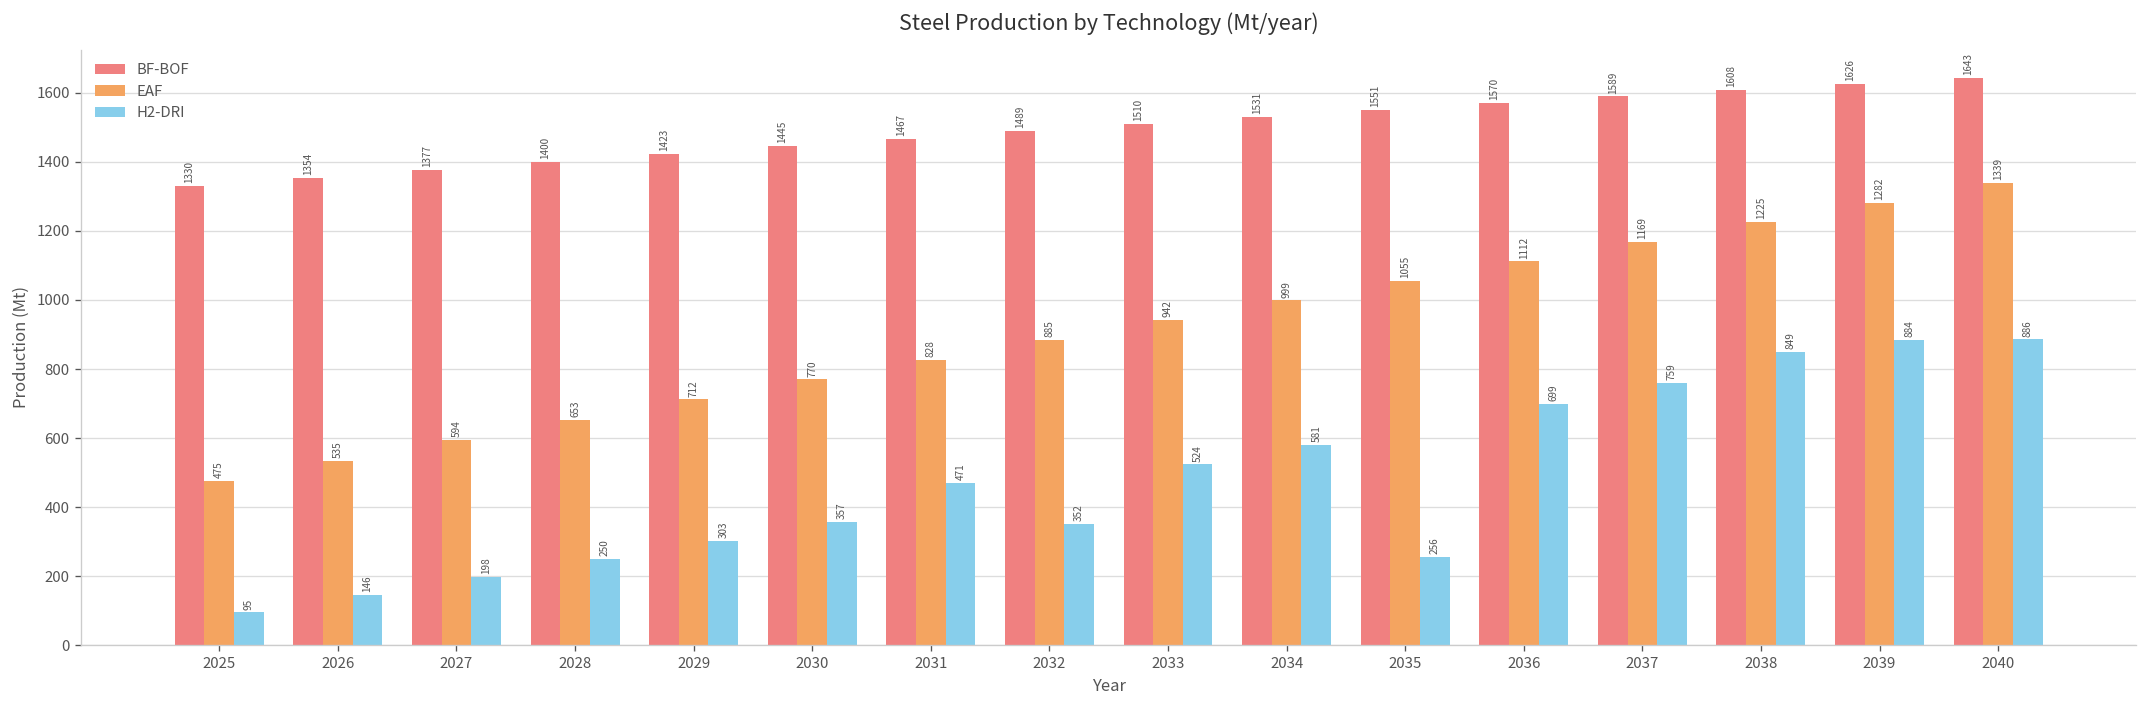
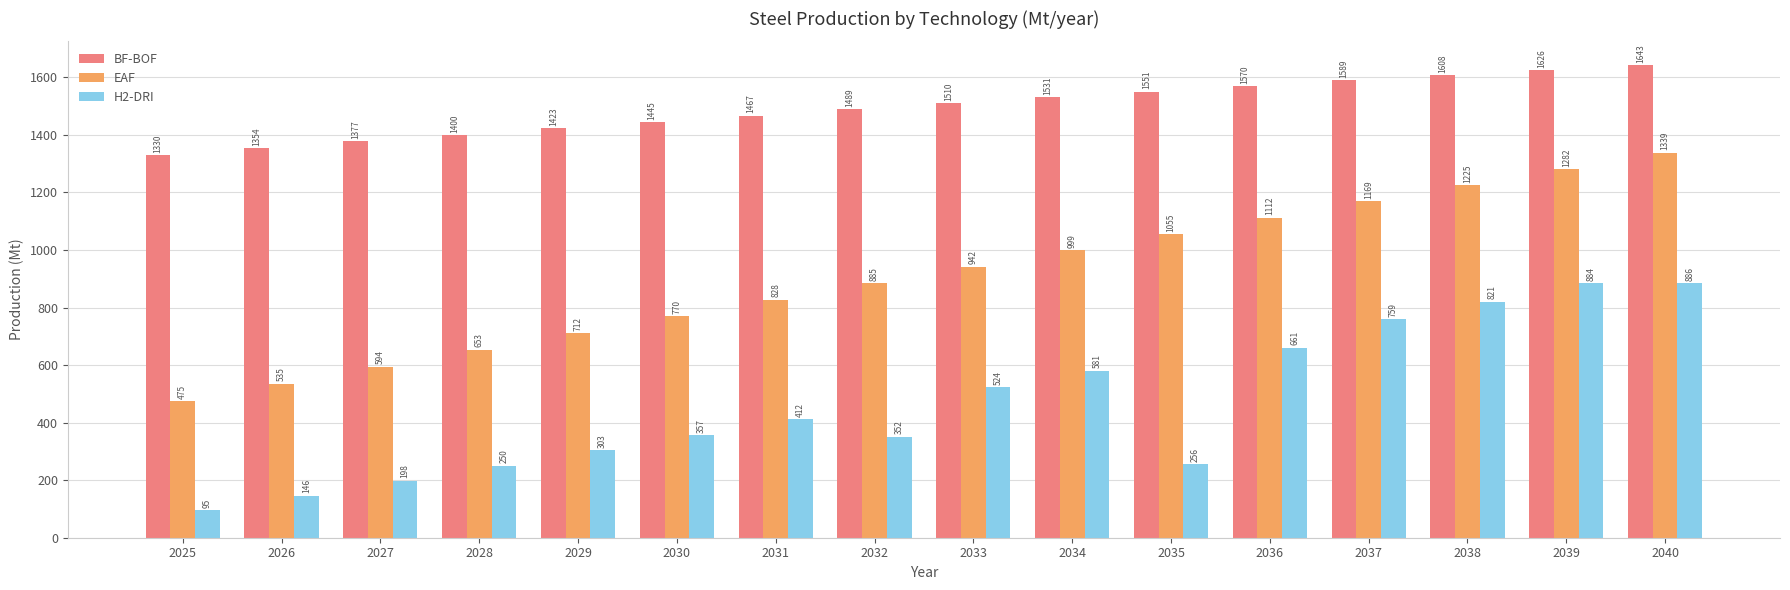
H2-DRI, 2031: 471 -> 412
H2-DRI, 2036: 699 -> 661
H2-DRI, 2038: 849 -> 821
